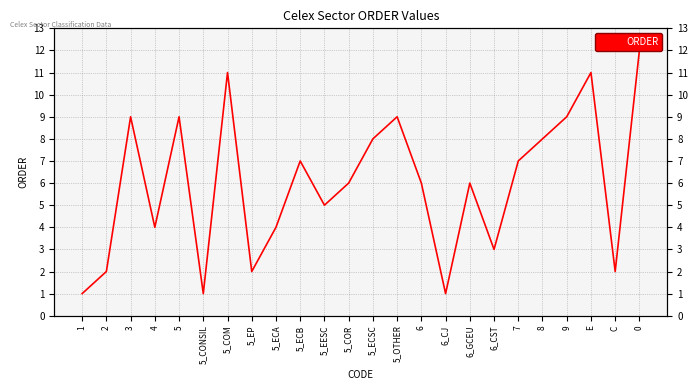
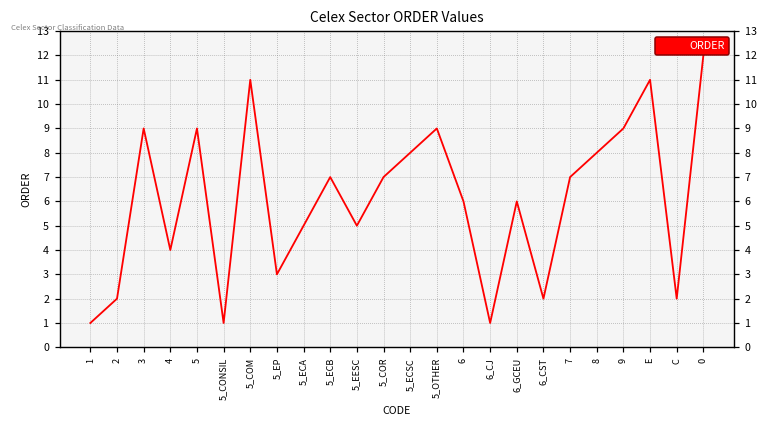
5_EP: 2 -> 3
5_ECA: 4 -> 5
5_COR: 6 -> 7
6_CST: 3 -> 2
